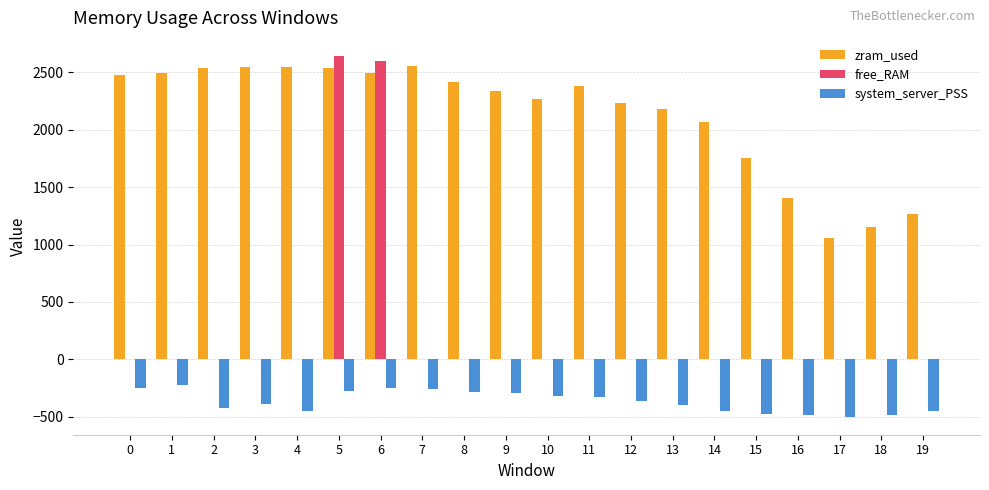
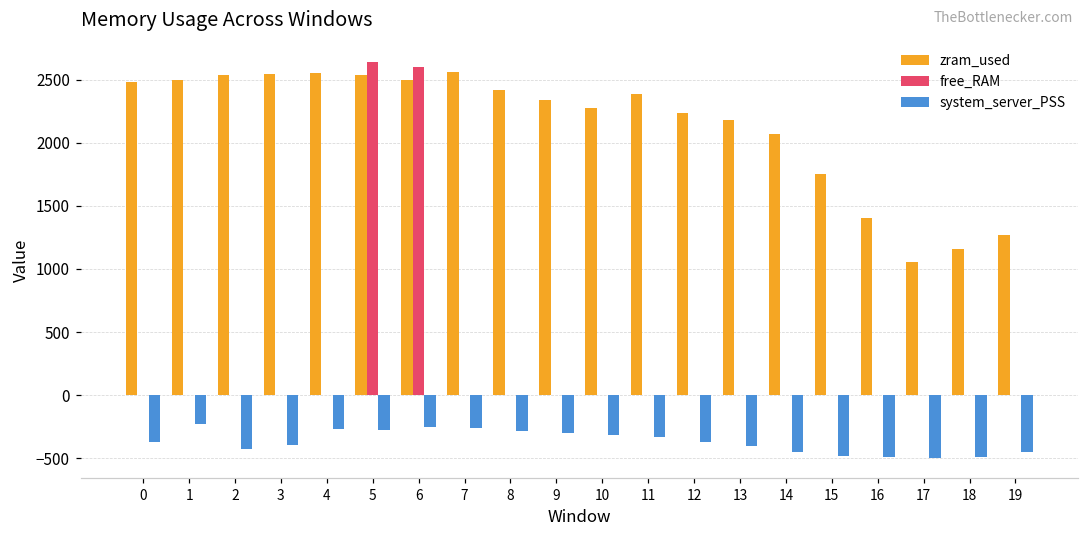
system_server_PSS, 0: -250 -> -370
system_server_PSS, 4: -450 -> -270
